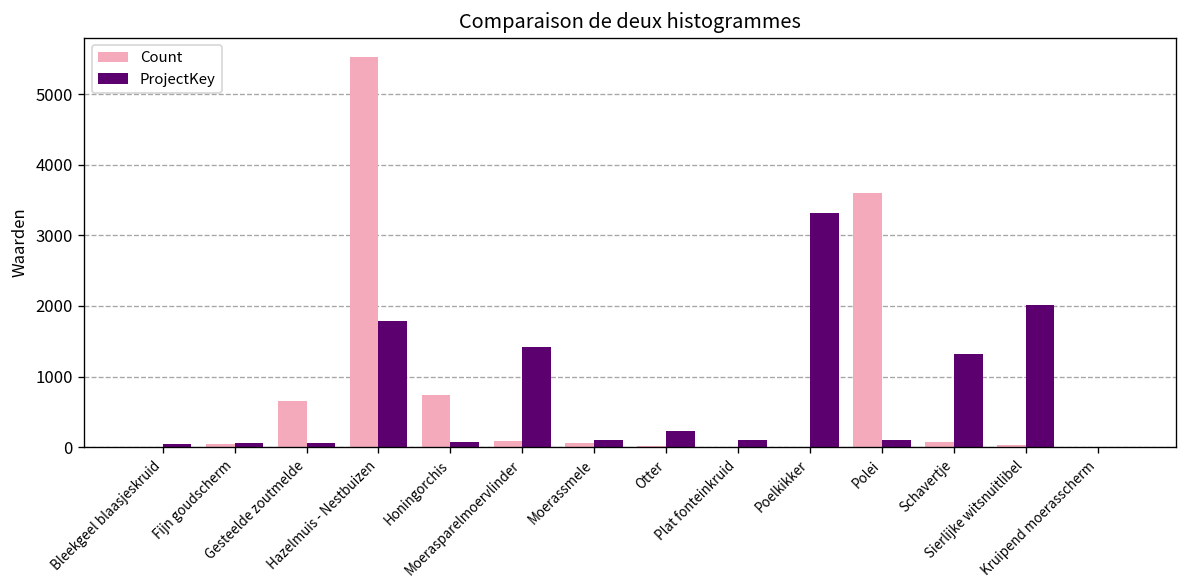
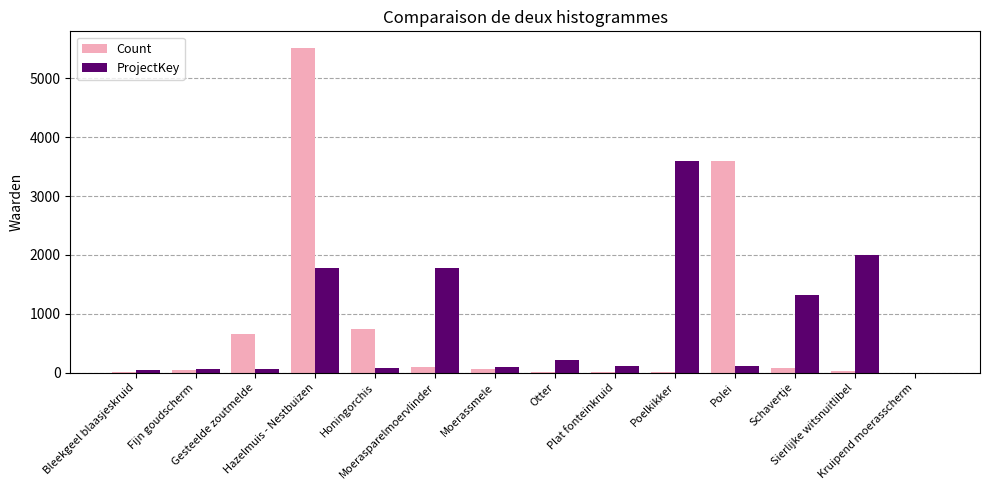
ProjectKey, Moerasparelmoervlinder: 1400 -> 1800
ProjectKey, Poelkikker: 3300 -> 3600
